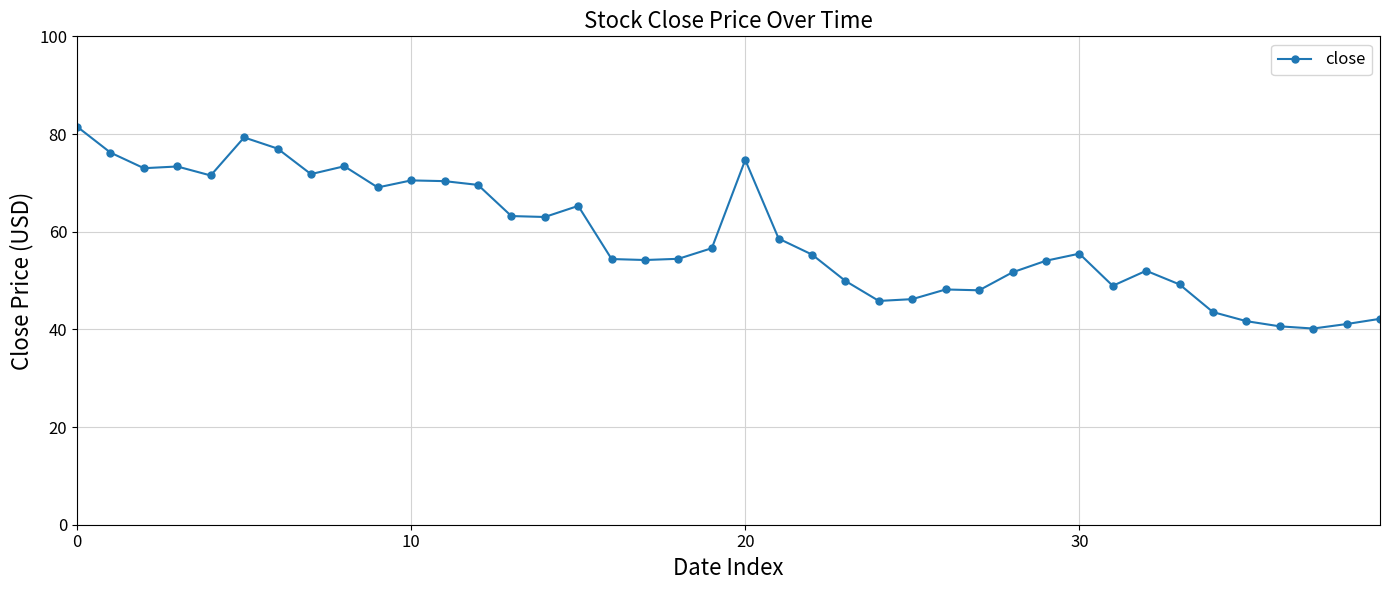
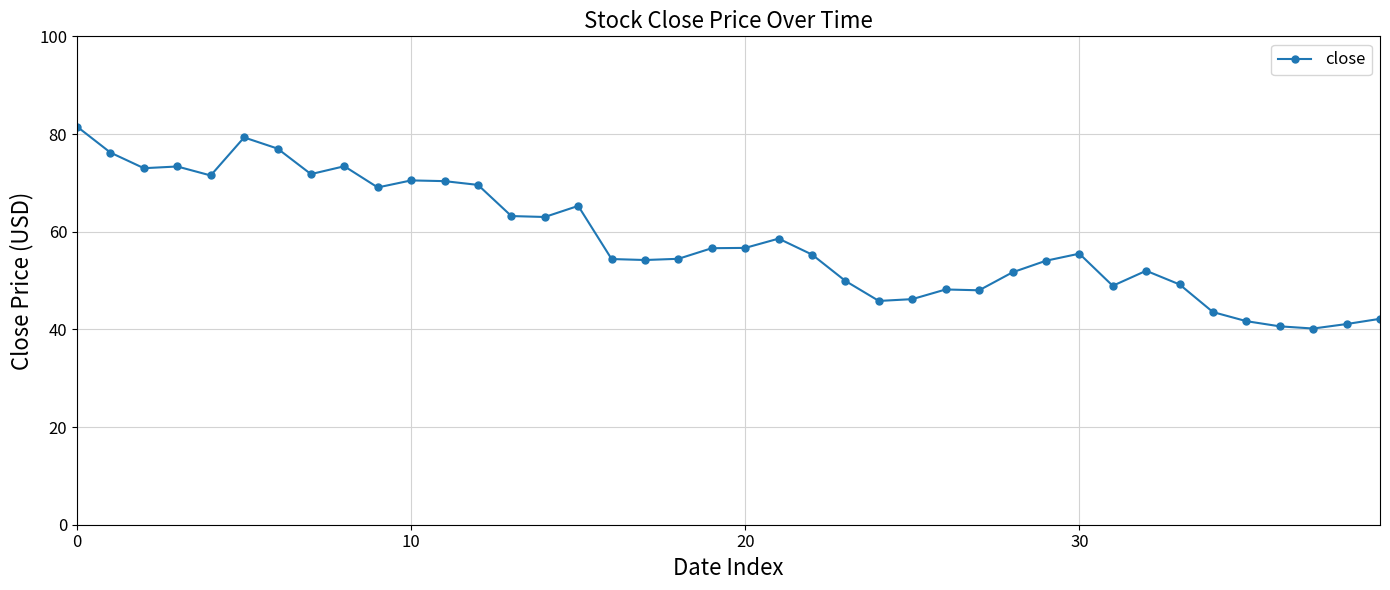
20: 75 -> 57
